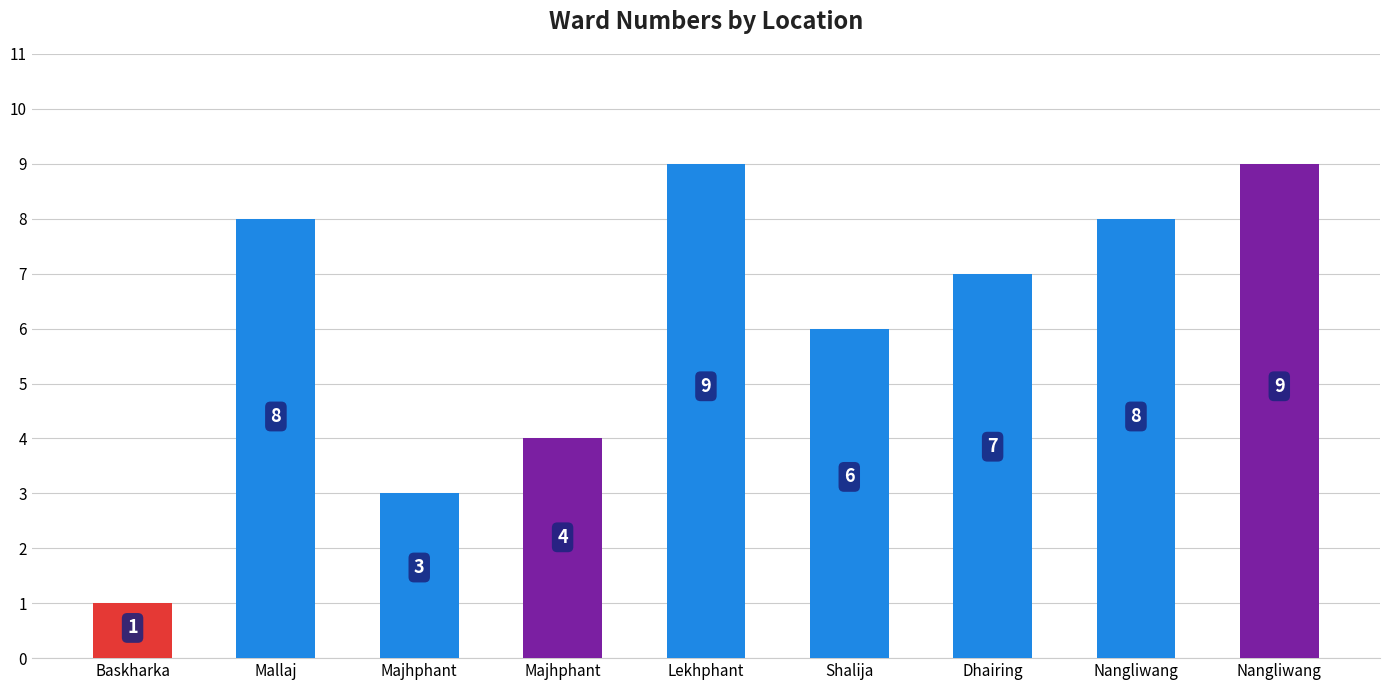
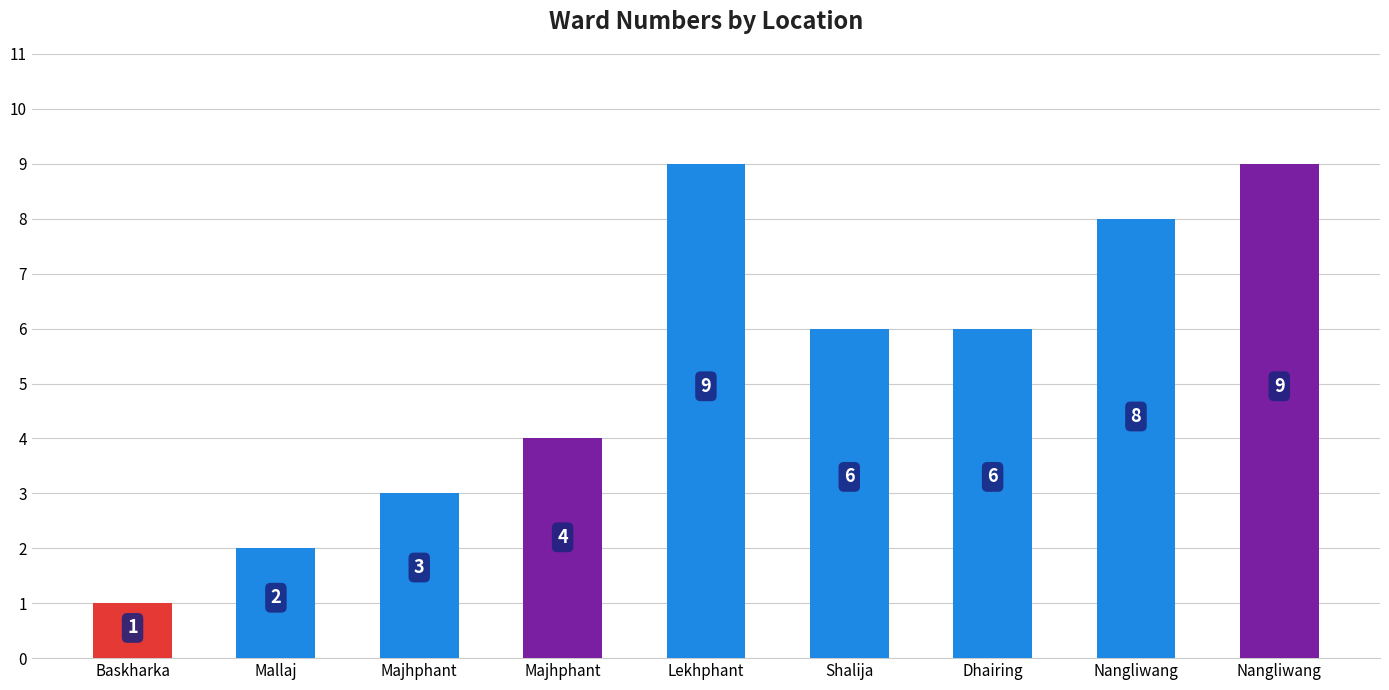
Mallaj: 8 -> 2
Dhairing: 7 -> 6
